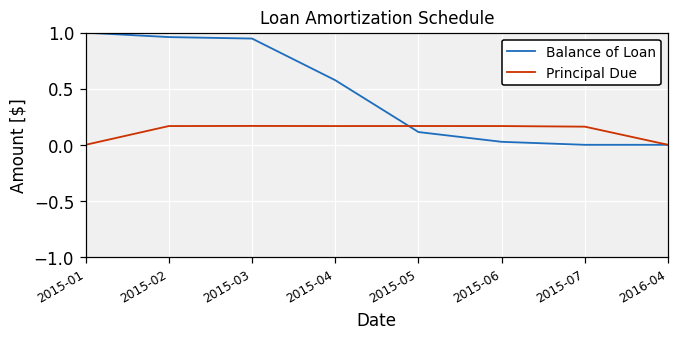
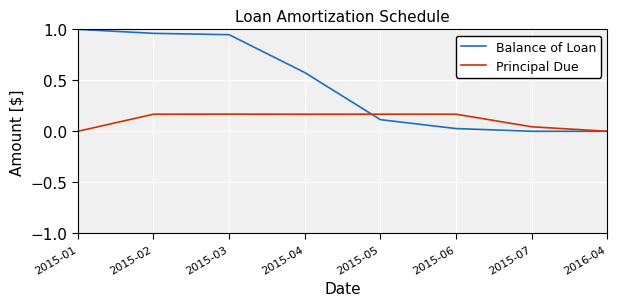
Principal Due, 2015-07: 0.16 -> 0.04
